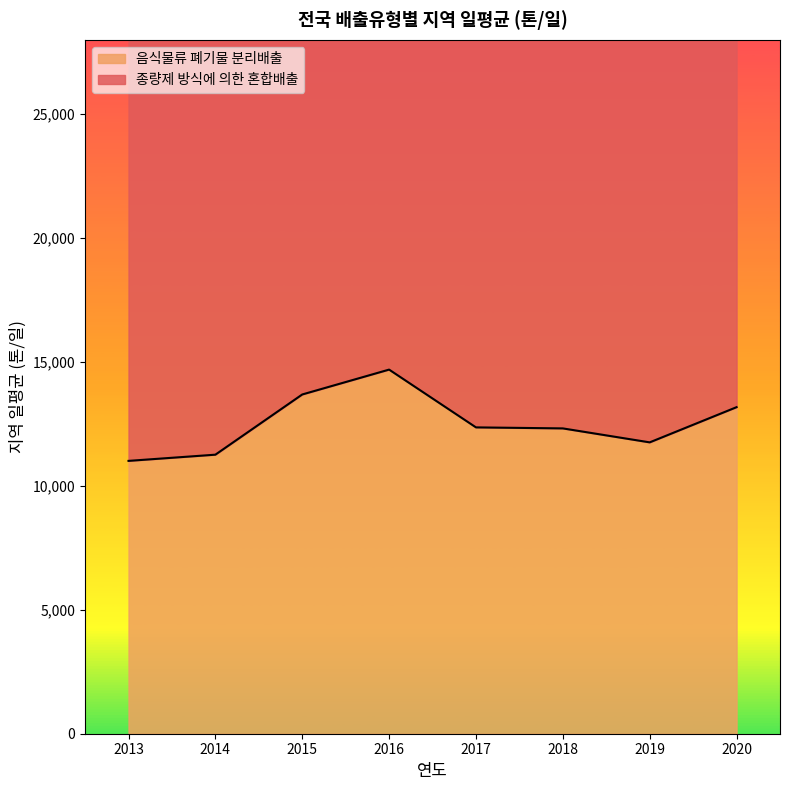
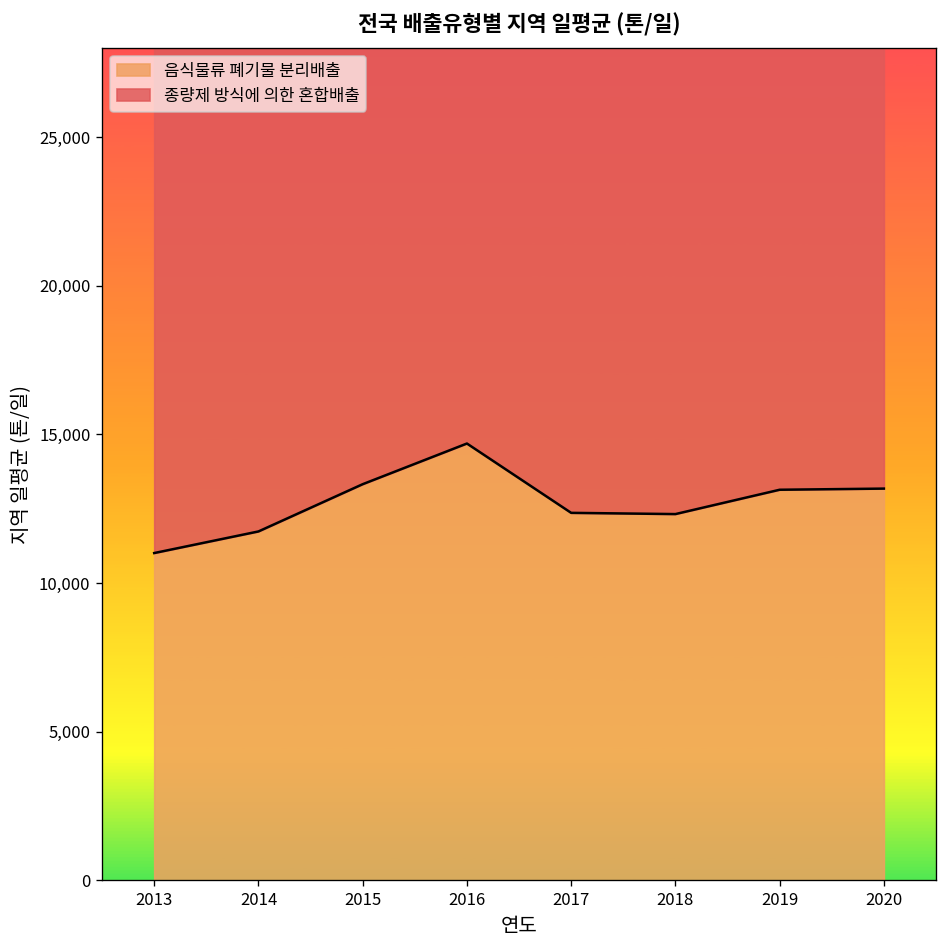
음식물류 폐기물 분리배출, 2014: 11,300 -> 11,700
음식물류 폐기물 분리배출, 2015: 13,700 -> 13,300
음식물류 폐기물 분리배출, 2019: 11,800 -> 13,100
